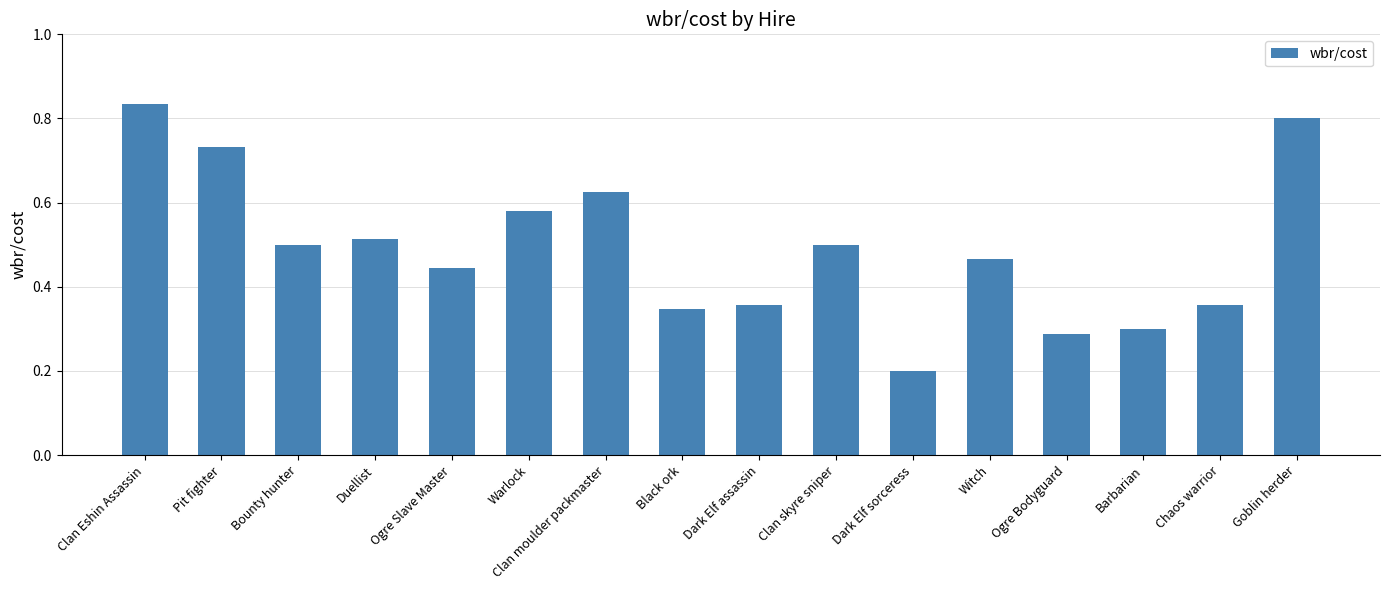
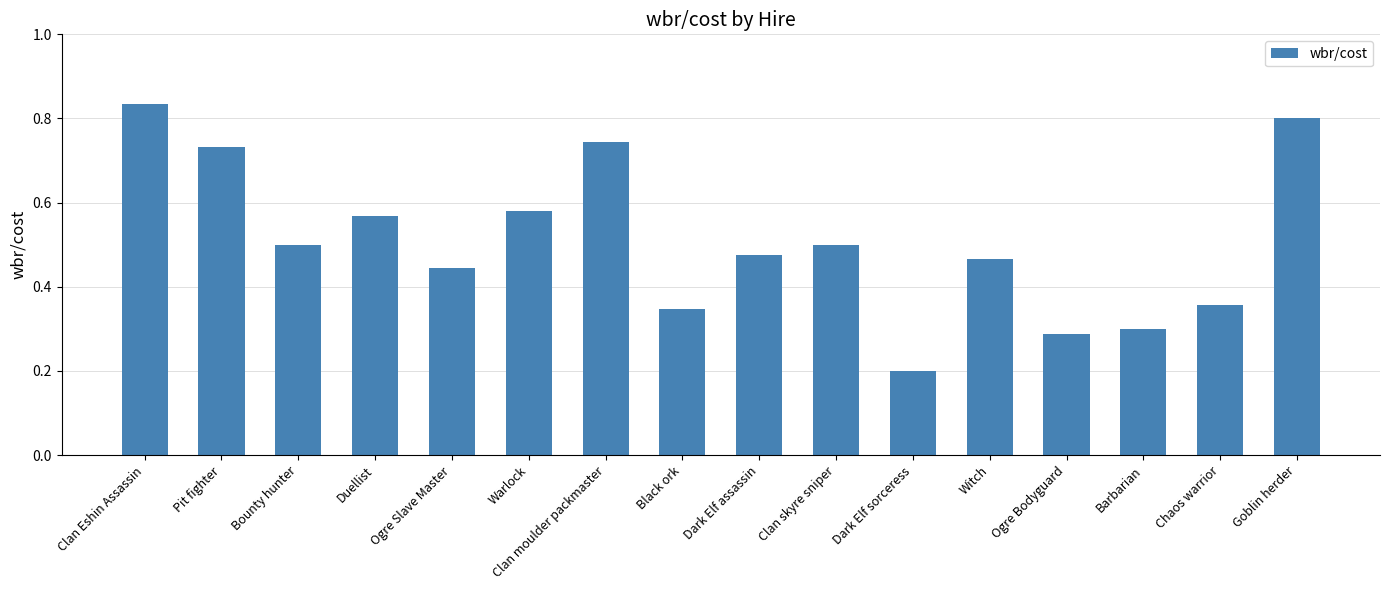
Duellist: 0.51 -> 0.57
Clan moulder packmaster: 0.63 -> 0.75
Dark Elf assassin: 0.36 -> 0.48
